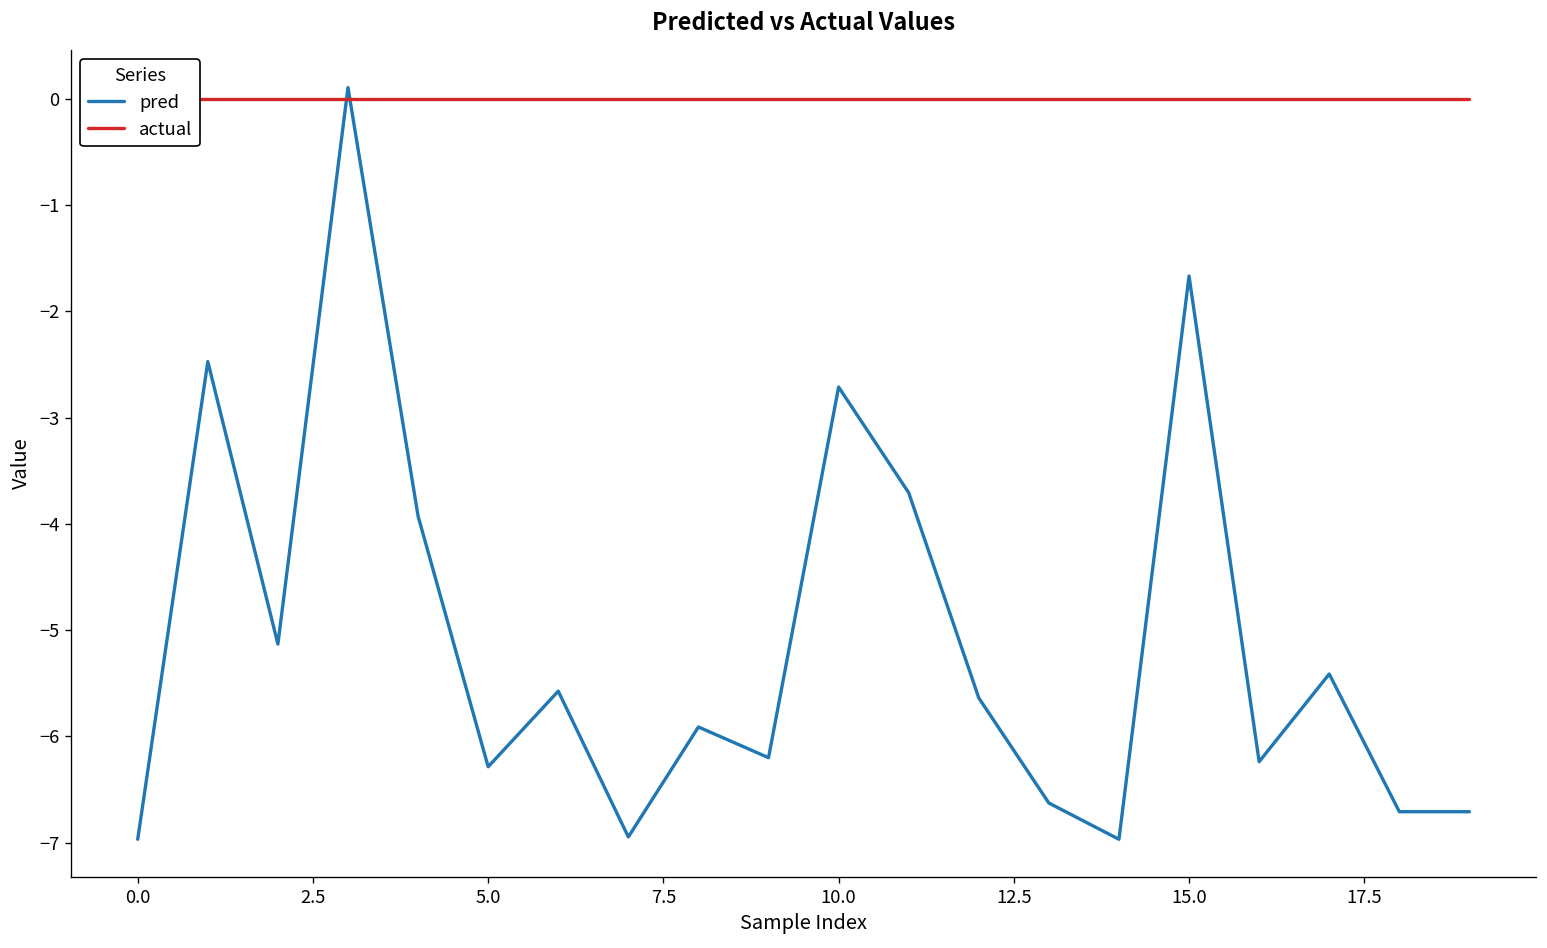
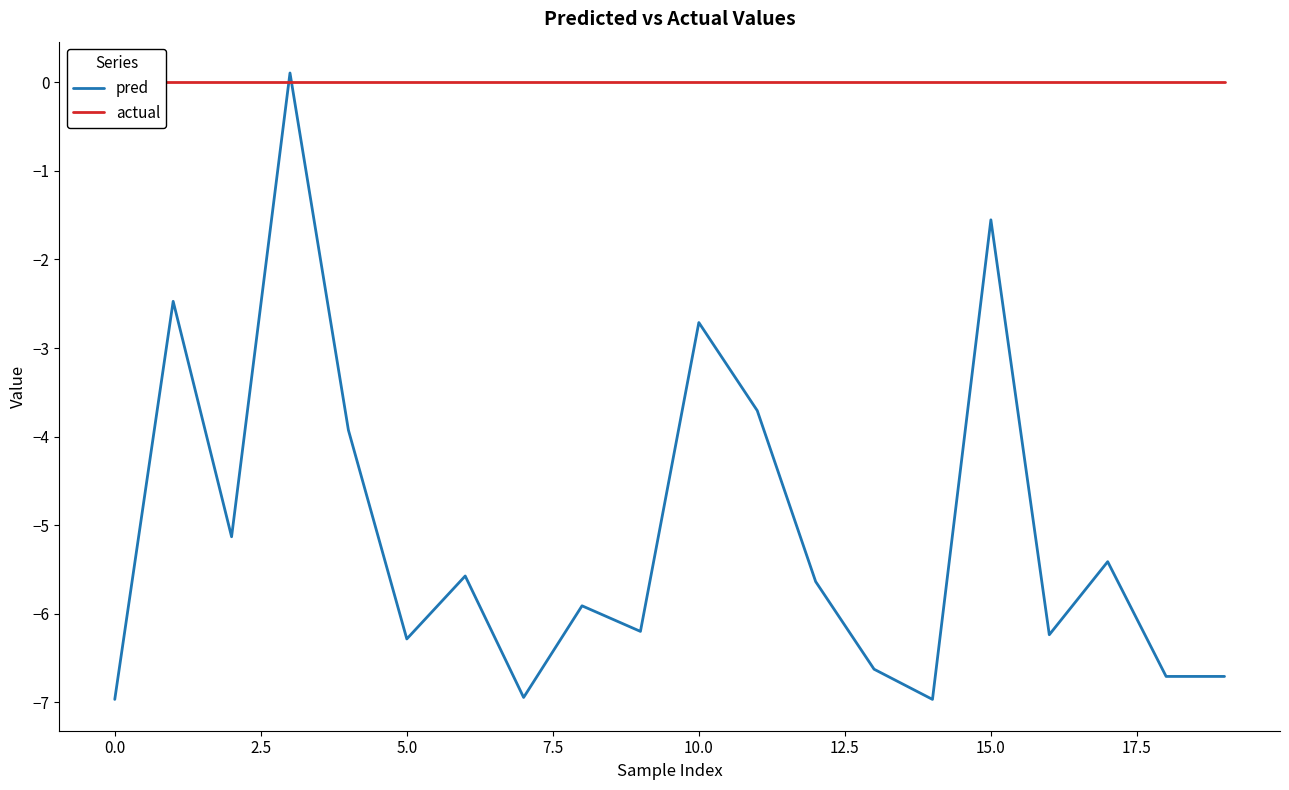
pred, 15.0: -1.7 -> -1.6
